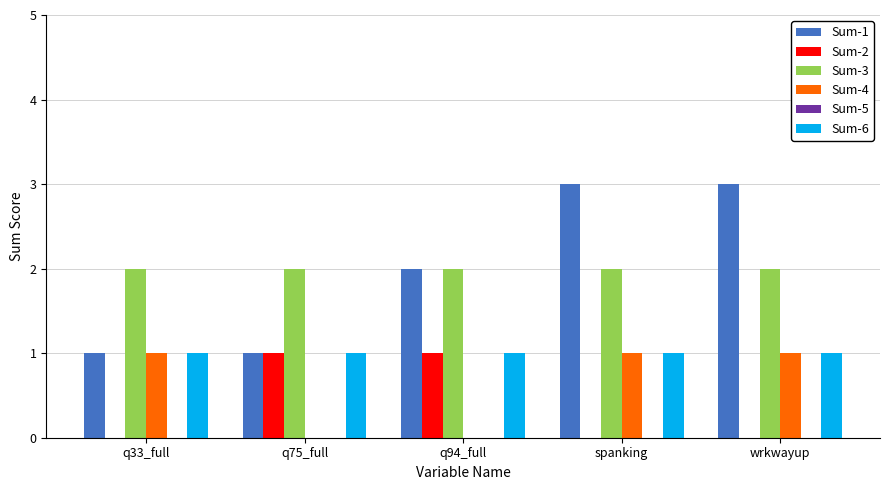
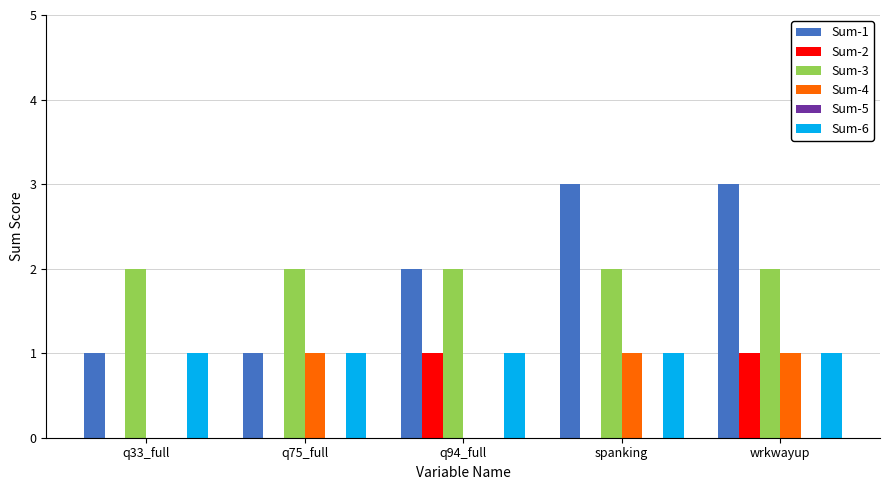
Sum-4, q33_full: 1 -> 0
Sum-2, q75_full: 1 -> 0
Sum-4, q75_full: 0 -> 1
Sum-2, wrkwayup: 0 -> 1
